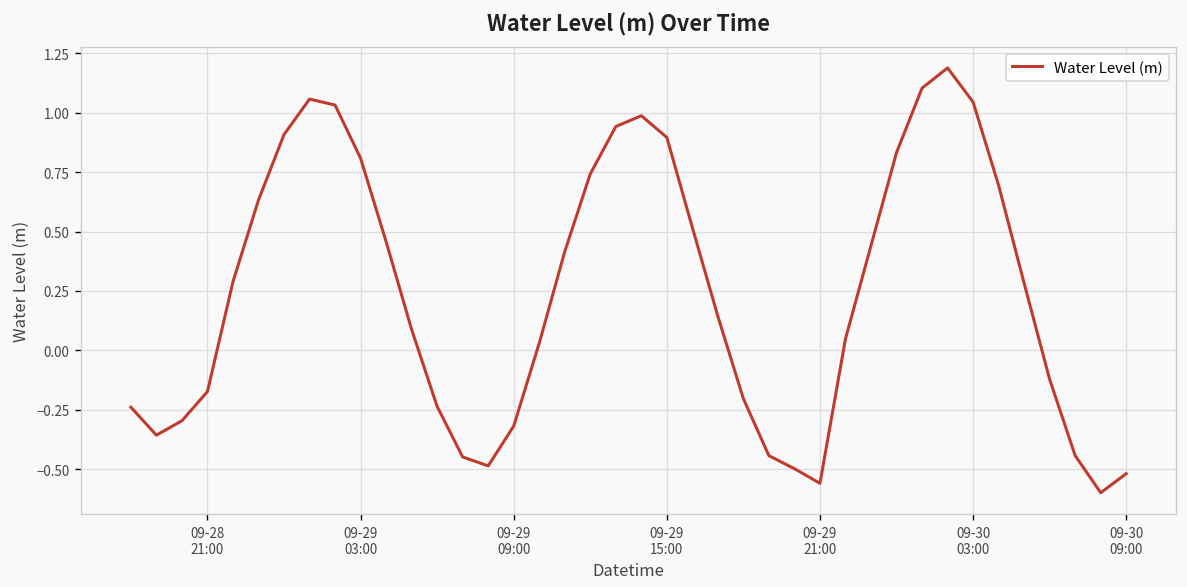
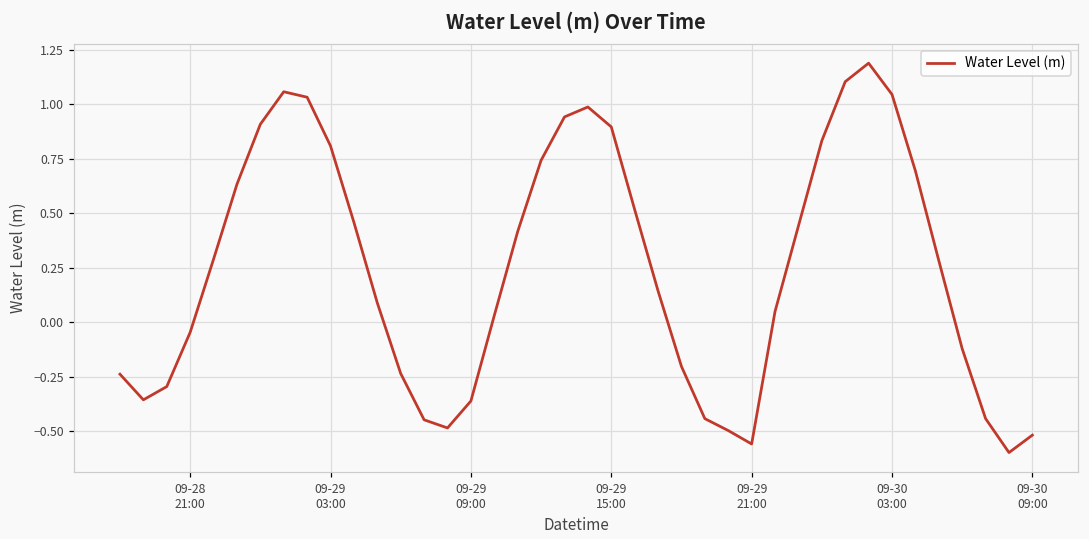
09-28 21:00: -0.17 -> -0.05
09-29 09:00: -0.32 -> -0.36
